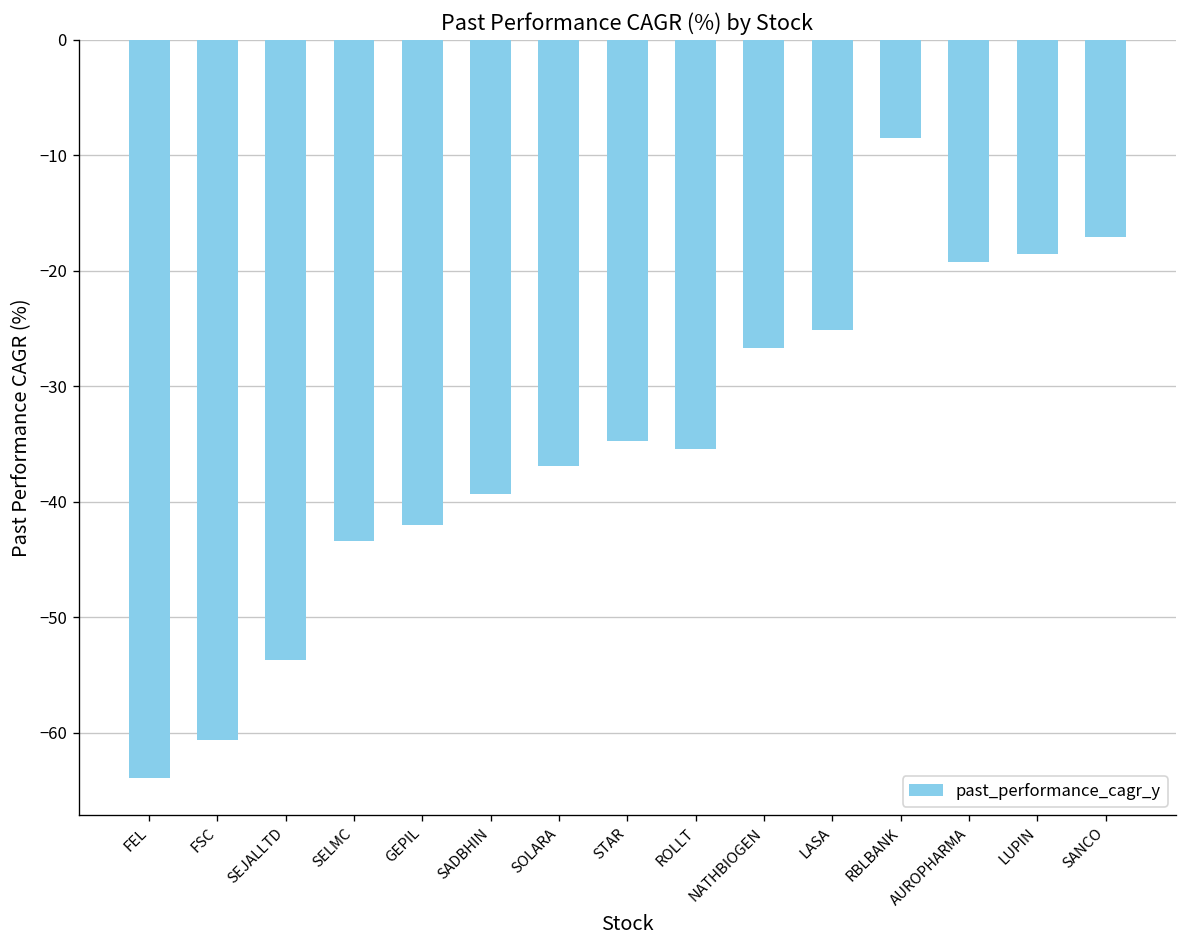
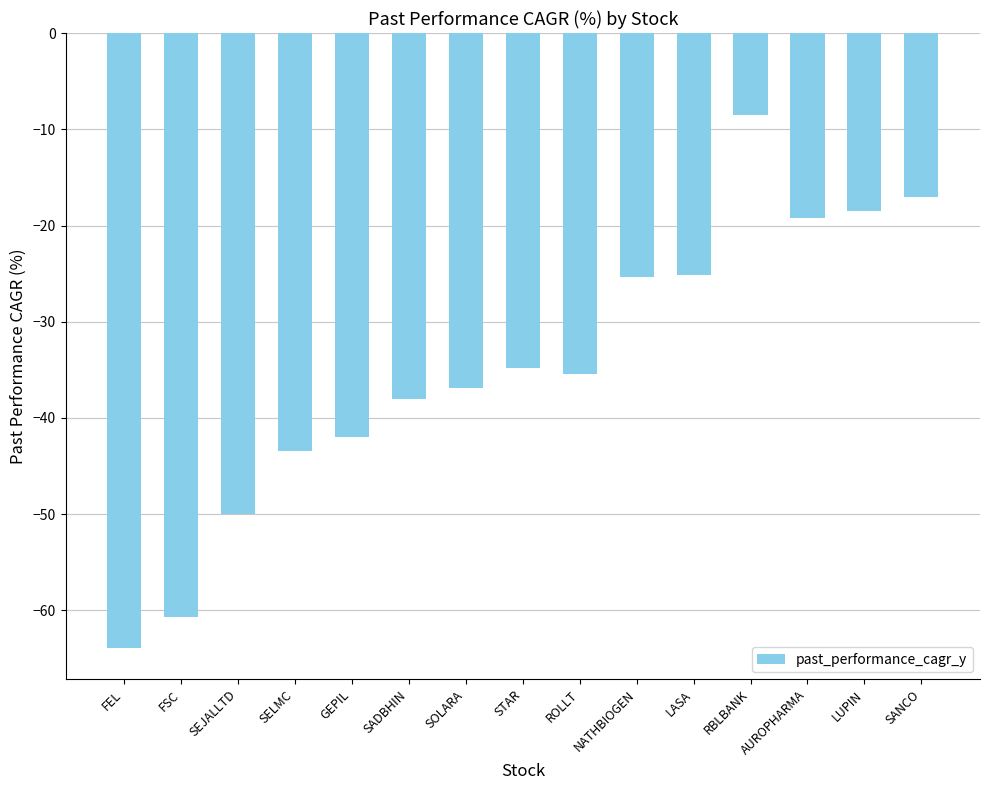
SEJALLTD: -54 -> -50
SADBHIN: -39 -> -38
NATHBIOGEN: -27 -> -25
